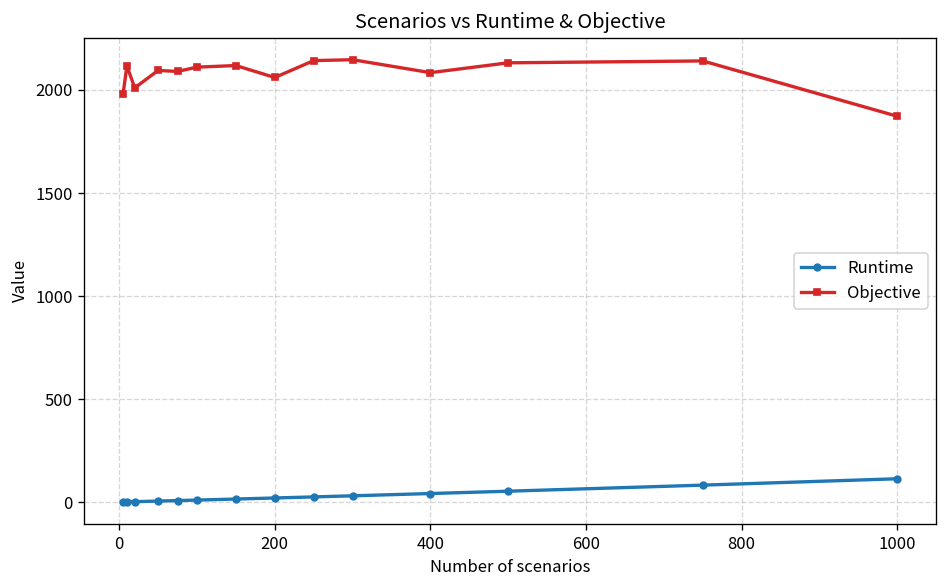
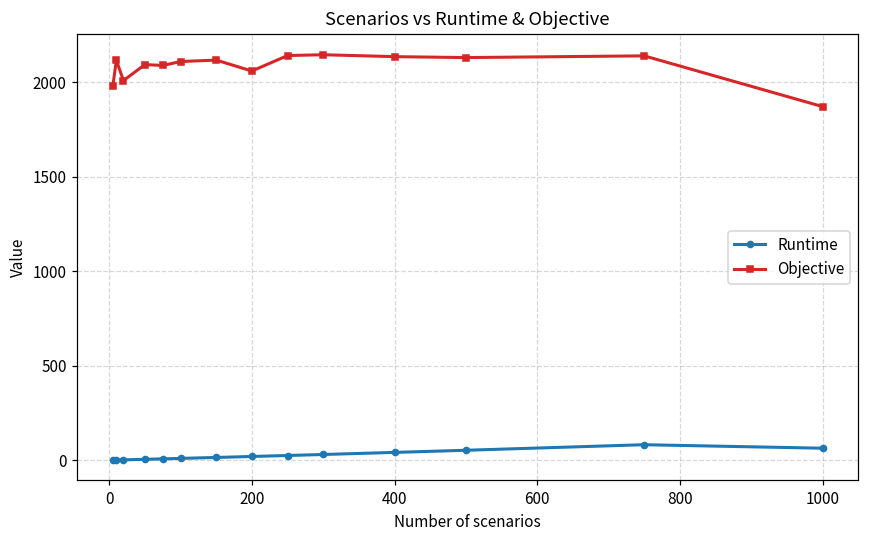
Objective, 400: 2080 -> 2140
Runtime, 1000: 110 -> 60
